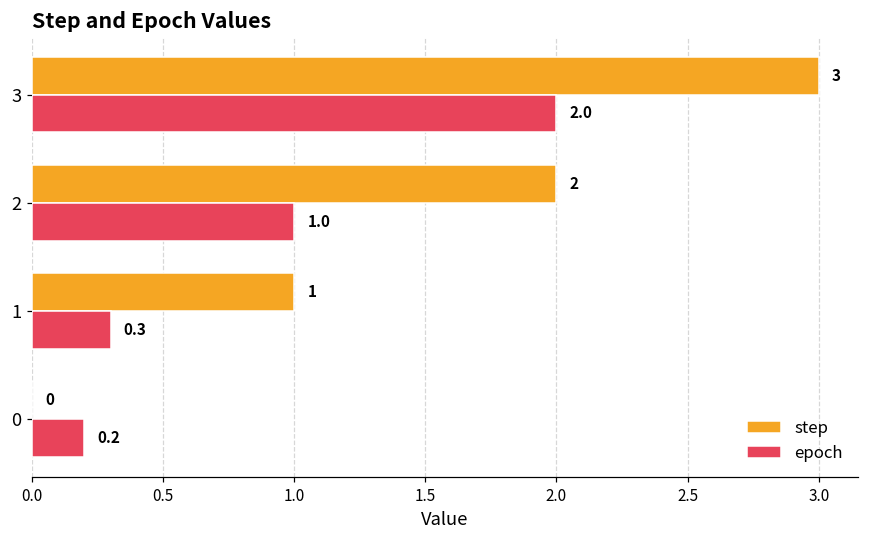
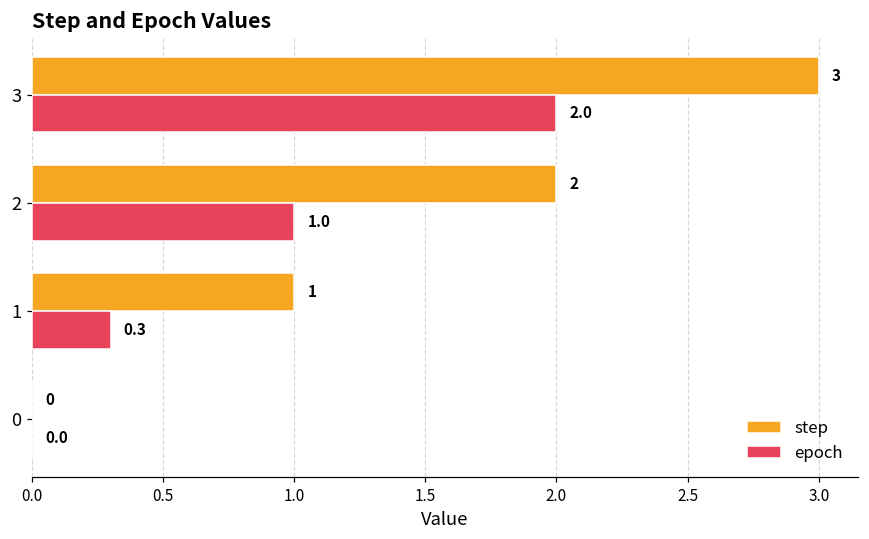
epoch, 0: 0.2 -> 0.0
